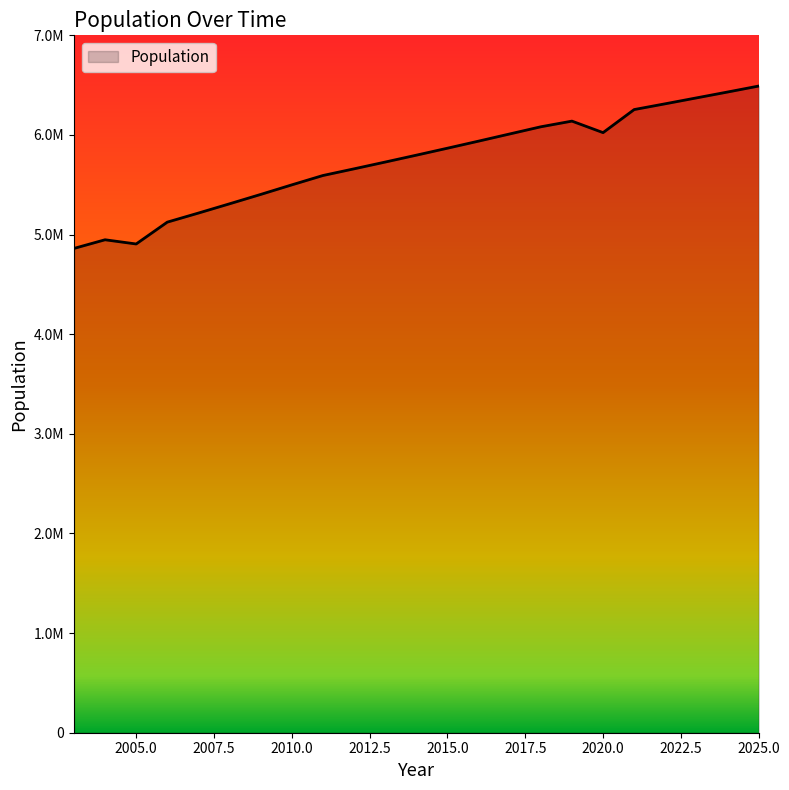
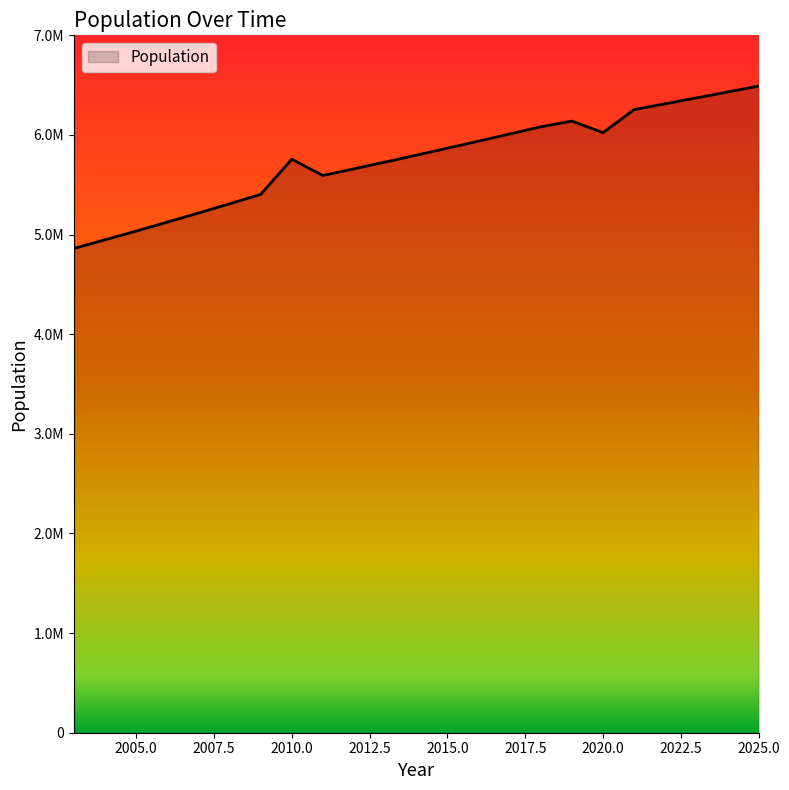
2005.0: 4900000 -> 5000000
2010.0: 5500000 -> 5800000
